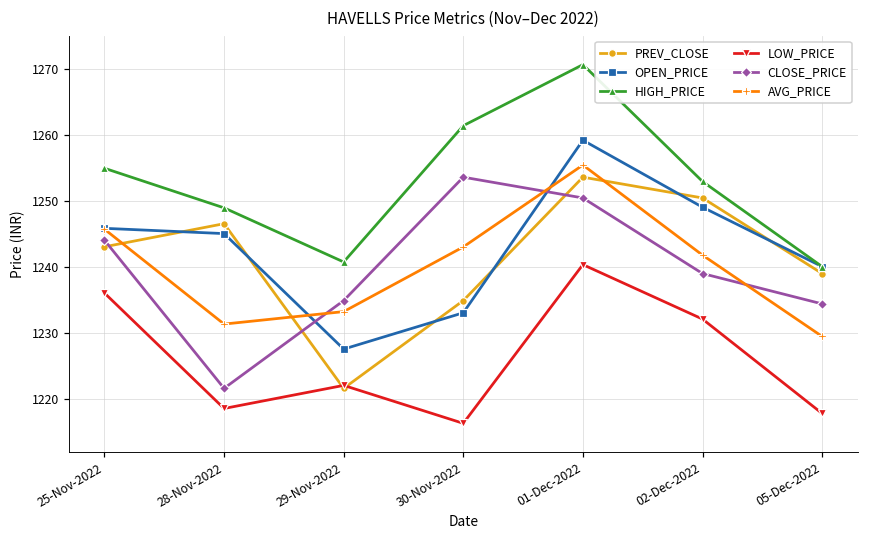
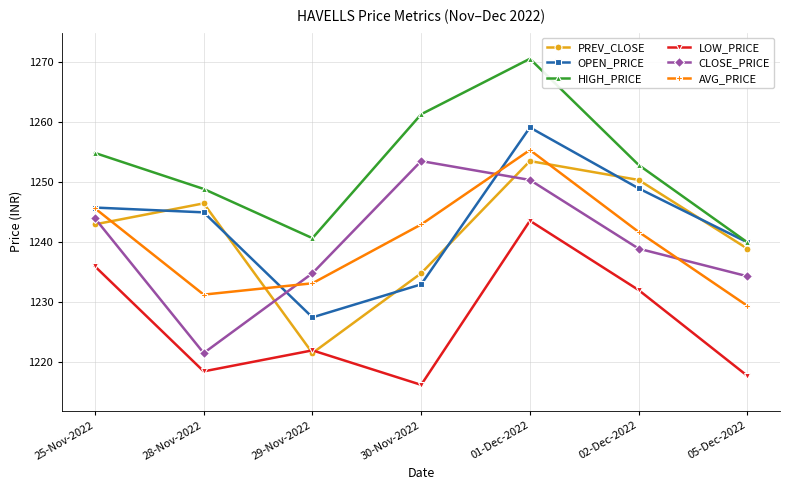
LOW_PRICE, 01-Dec-2022: 1240 -> 1244
